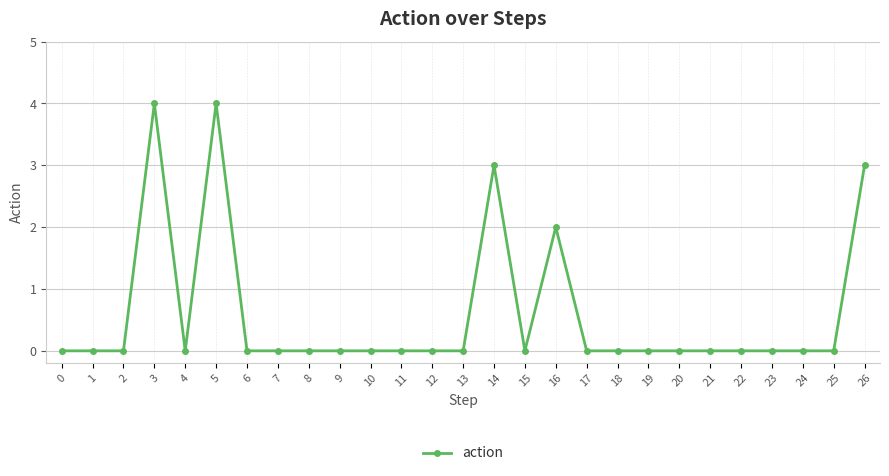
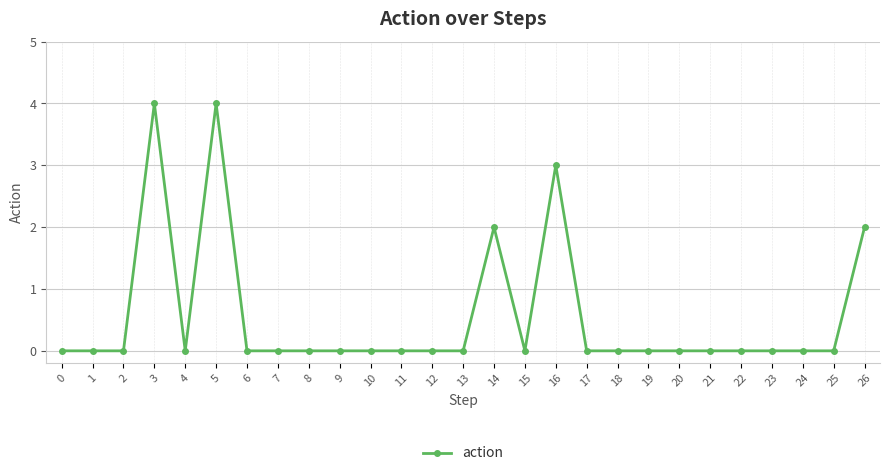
14: 3 -> 2
16: 2 -> 3
26: 3 -> 2
